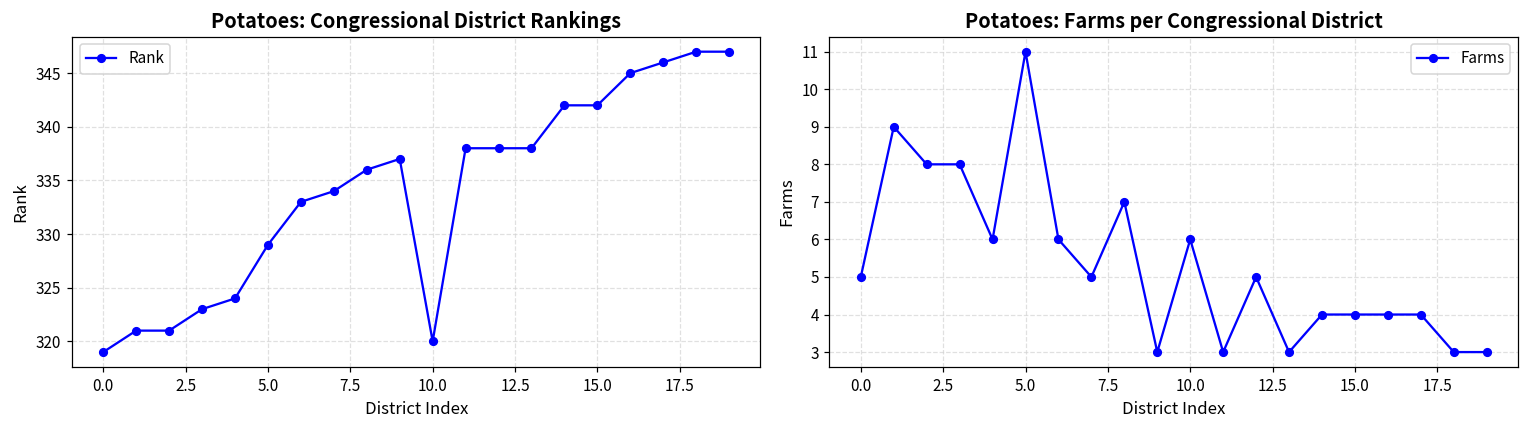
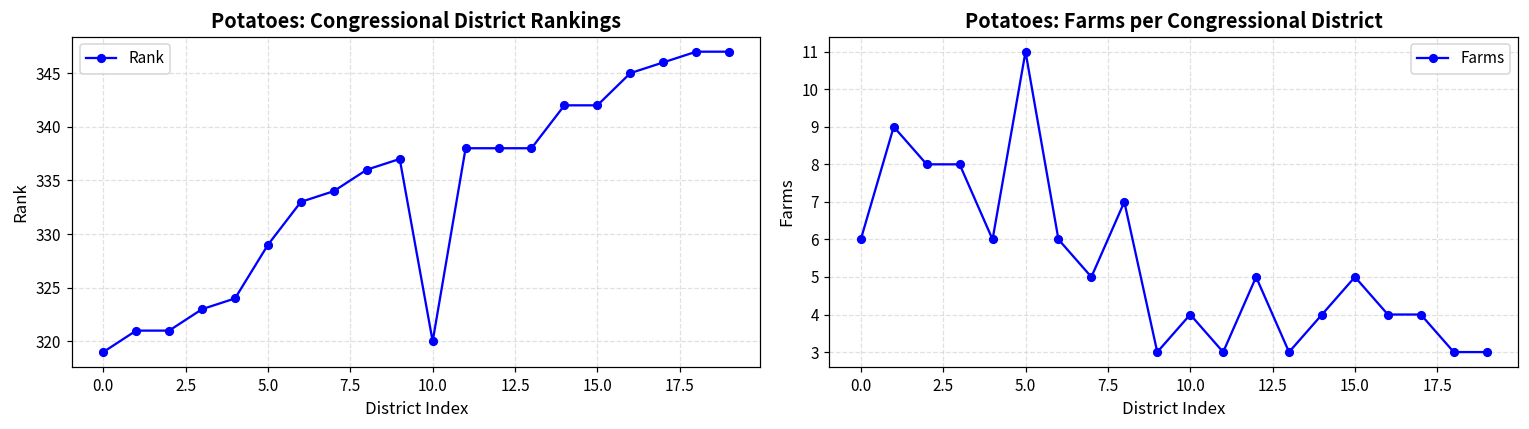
Potatoes: Farms per Congressional District, 0.0: 5 -> 6
Potatoes: Farms per Congressional District, 10.0: 6 -> 4
Potatoes: Farms per Congressional District, 15.0: 4 -> 5
